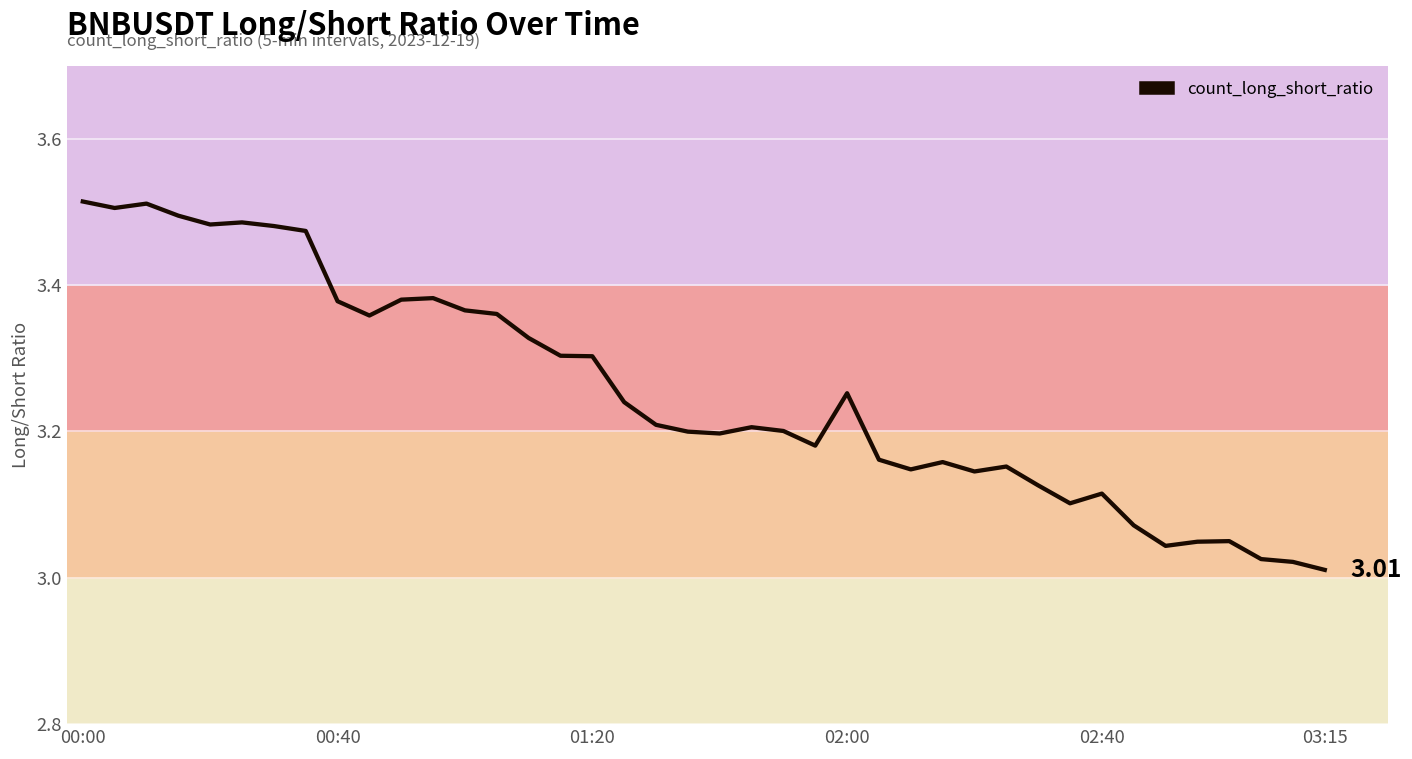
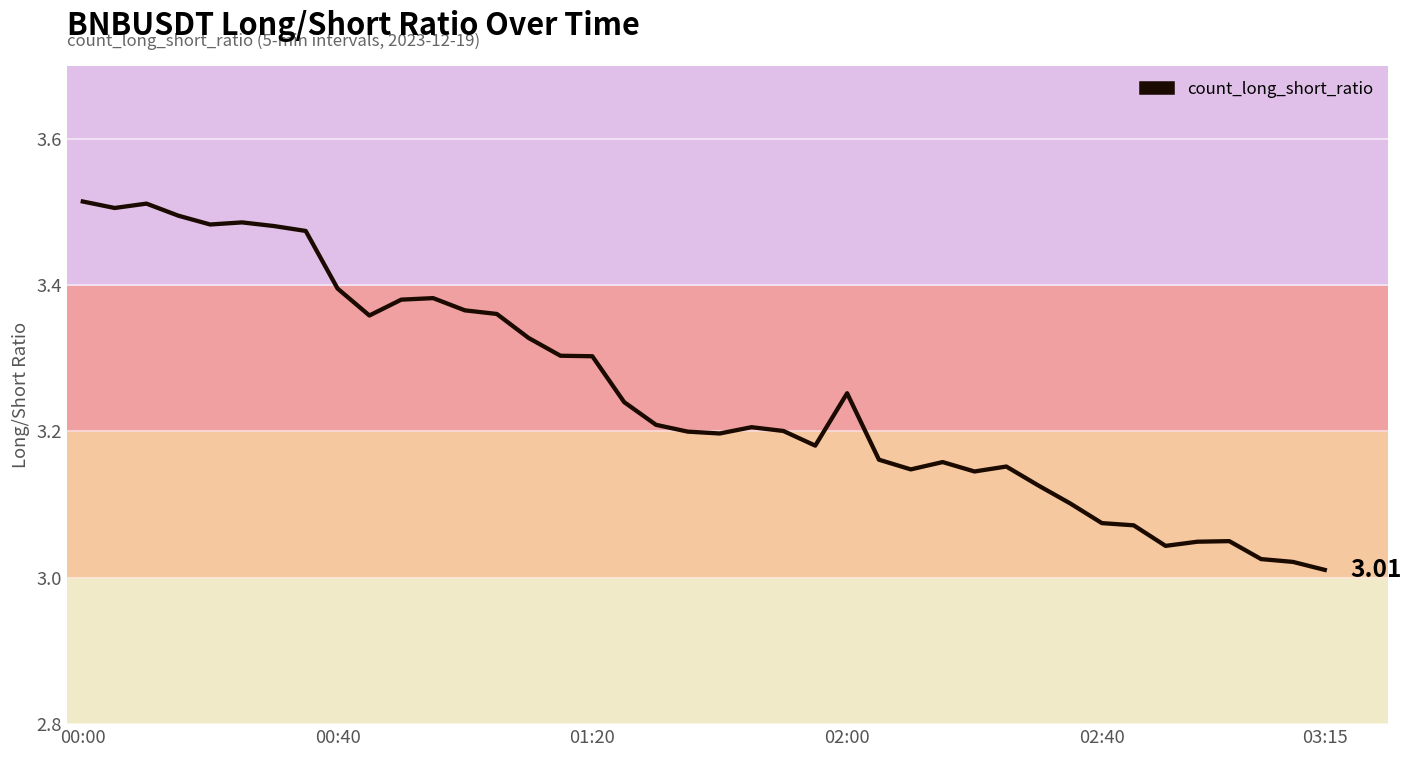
00:40: 3.38 -> 3.40
02:40: 3.11 -> 3.07
